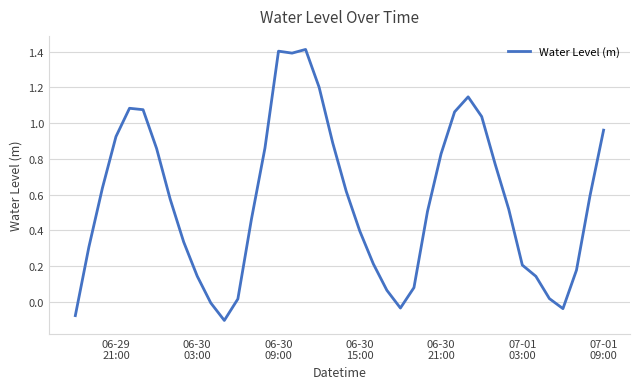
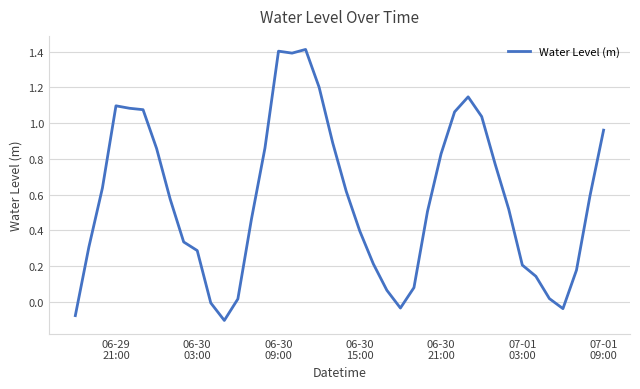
06-29 21:00: 0.92 -> 1.10
06-30 03:00: 0.14 -> 0.29
